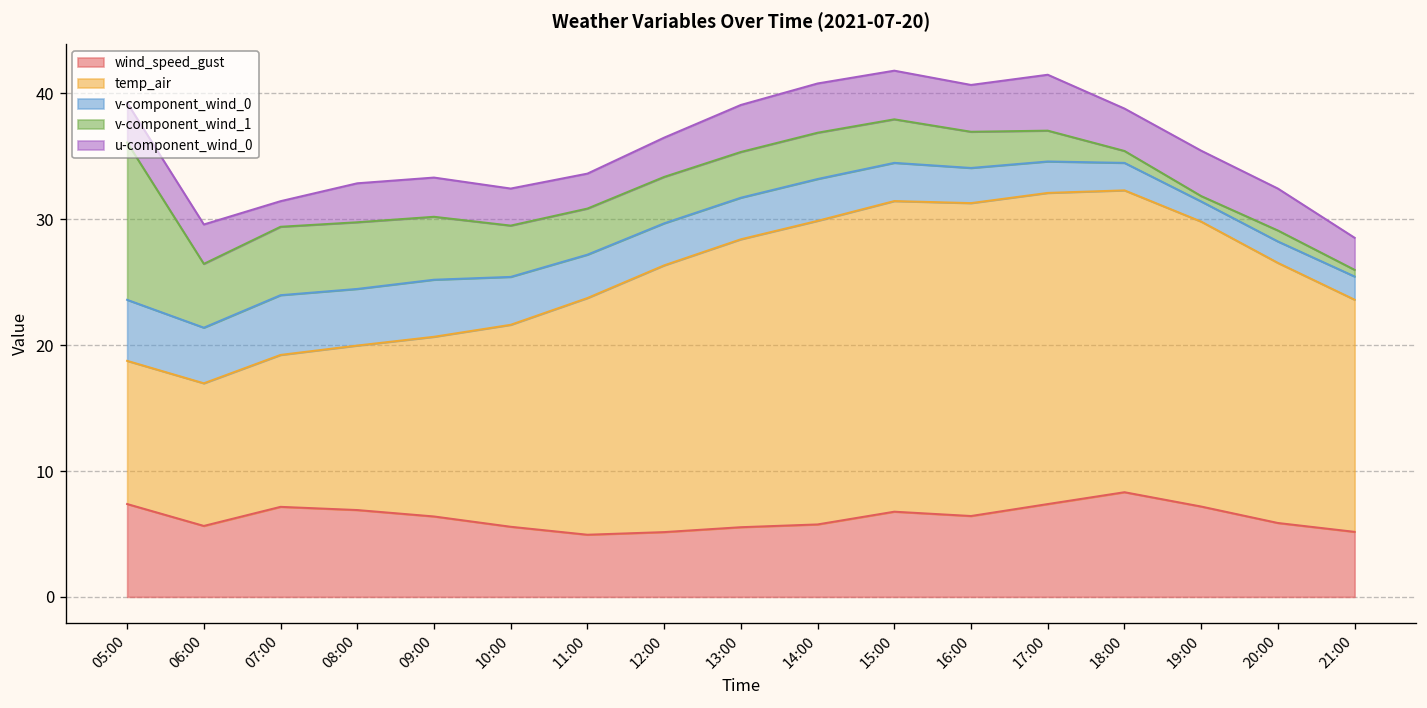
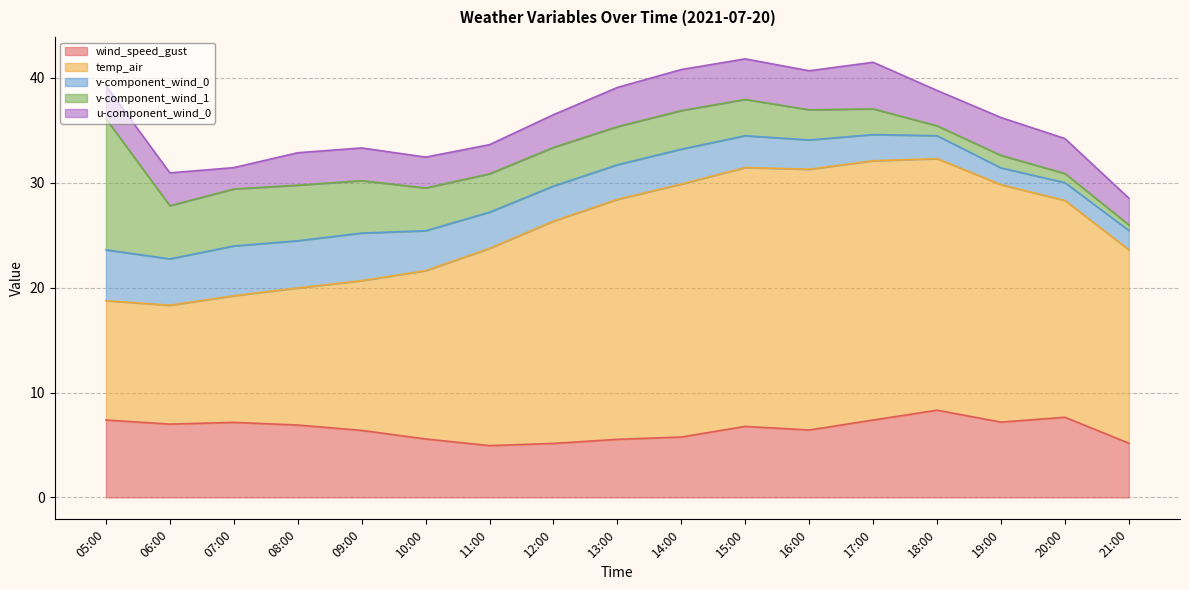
wind_speed_gust, 06:00: 5.6 -> 7.0
v-component_wind_1, 19:00: 0.4 -> 1.2
wind_speed_gust, 20:00: 5.9 -> 7.6
